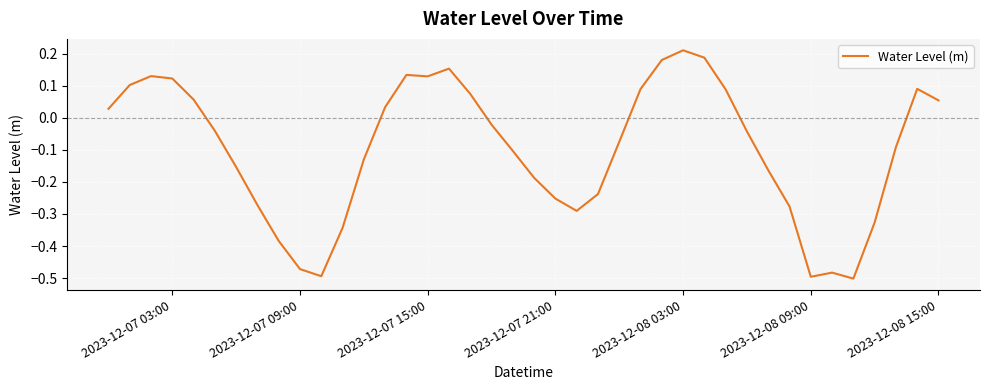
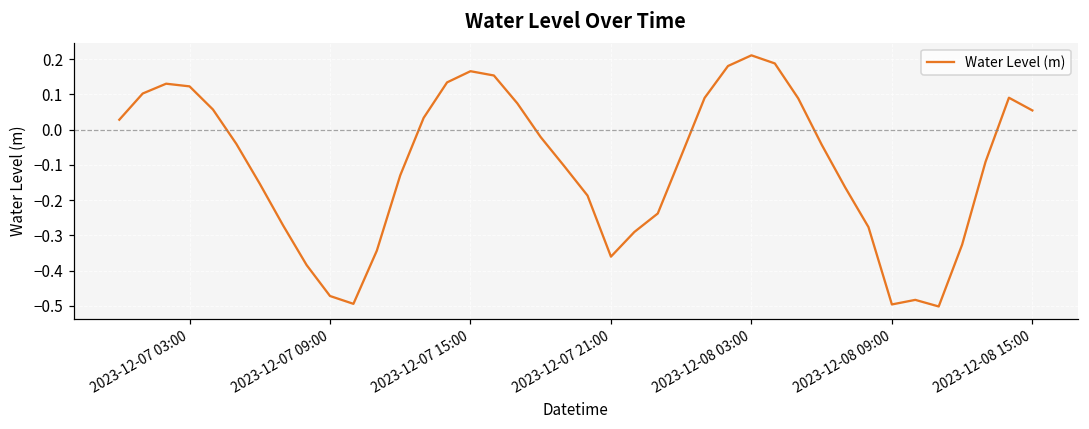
2023-12-07 15:00: 0.13 -> 0.17
2023-12-07 21:00: -0.25 -> -0.36
